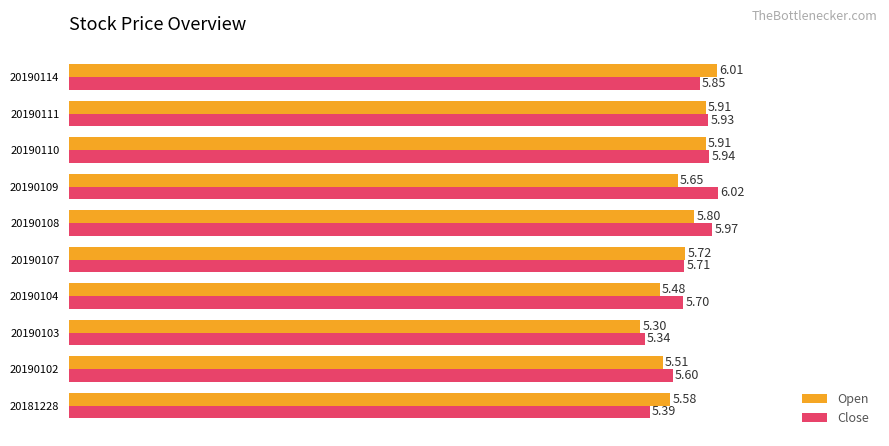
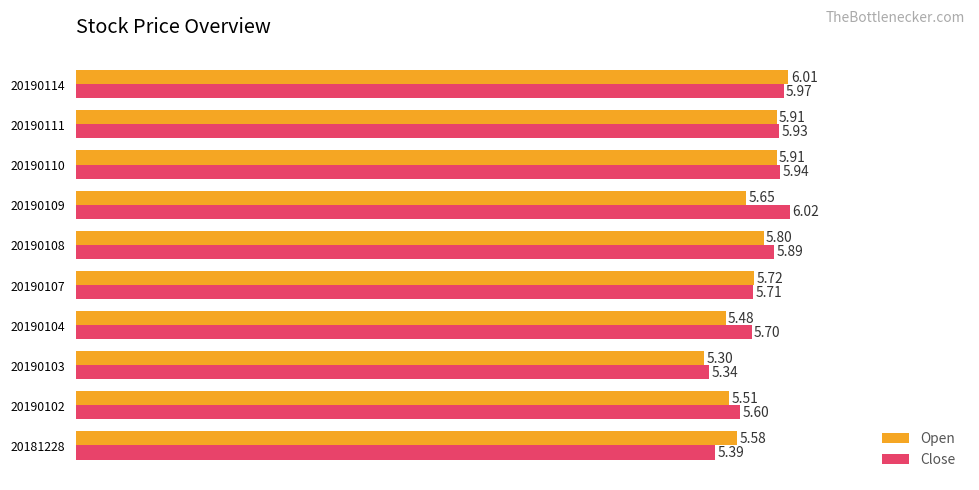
Close, 20190114: 5.85 -> 5.97
Close, 20190108: 5.97 -> 5.89
